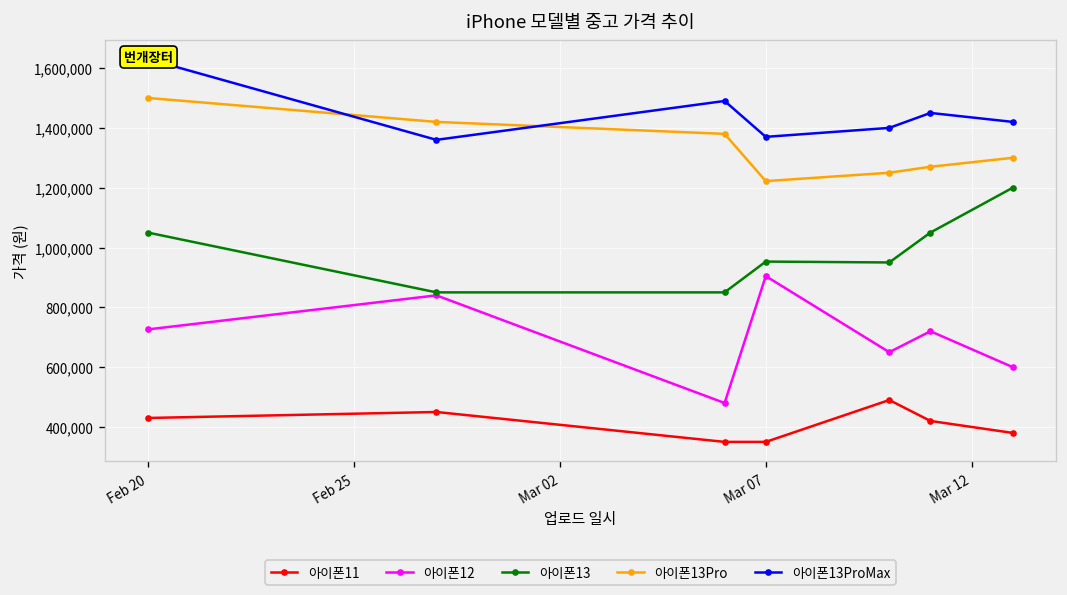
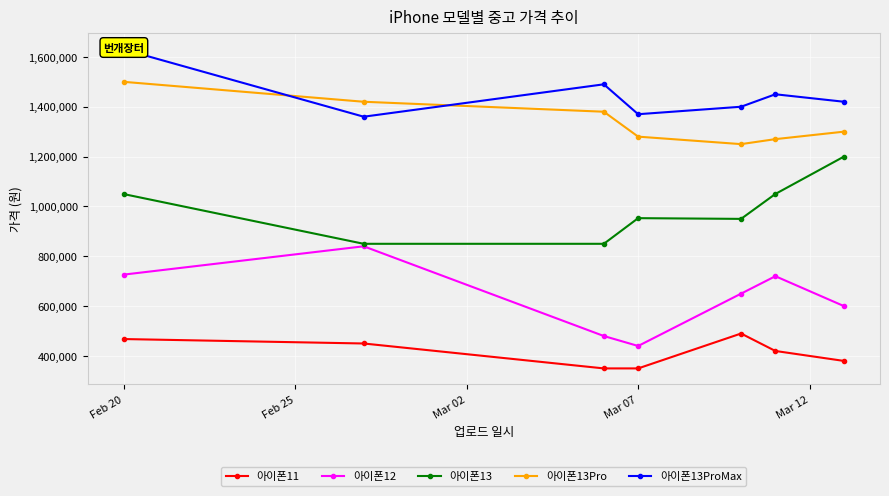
아이폰11, Feb 20: 430,000 -> 470,000
아이폰12, Mar 07: 900,000 -> 440,000
아이폰13Pro, Mar 07: 1,220,000 -> 1,280,000
